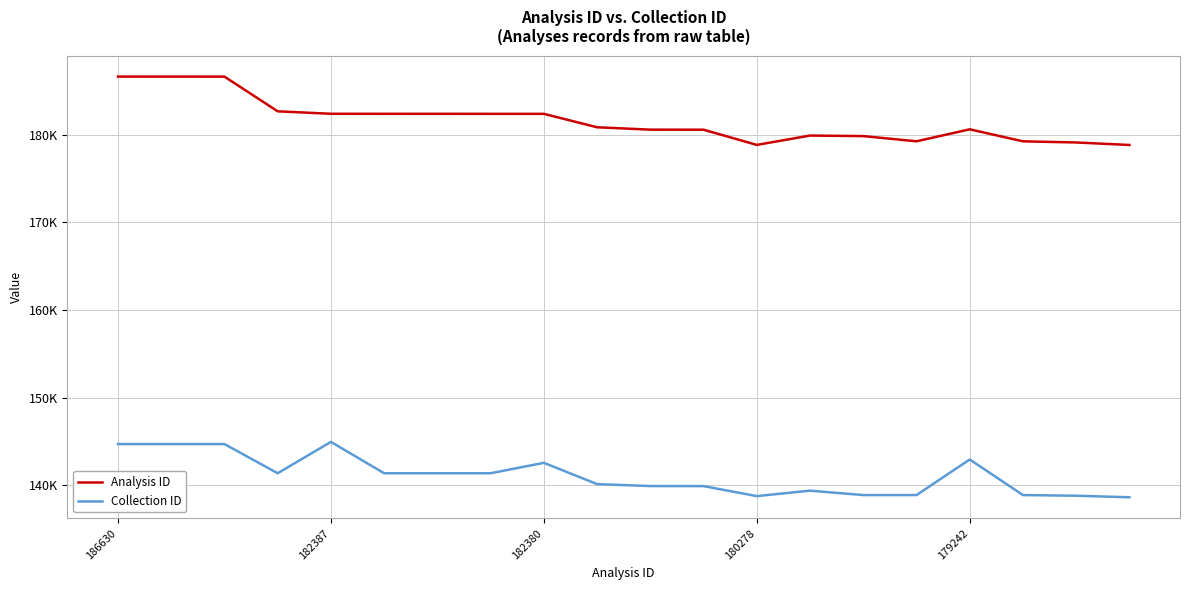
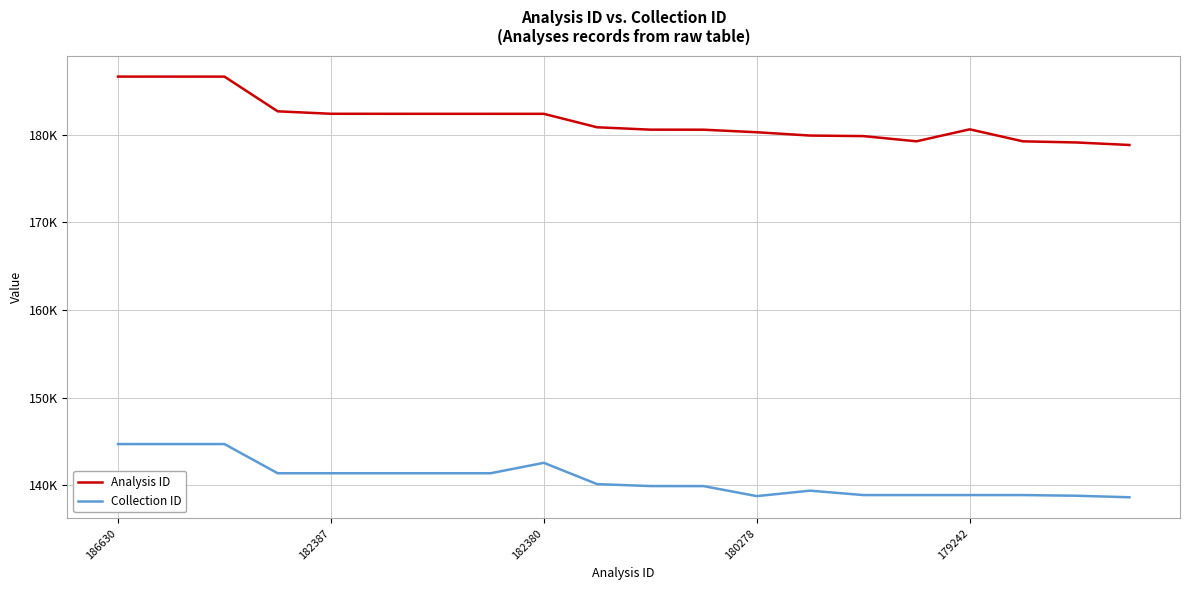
Collection ID, 182387: 145000 -> 141000
Analysis ID, 180278: 179000 -> 180000
Collection ID, 179242: 143000 -> 139000
